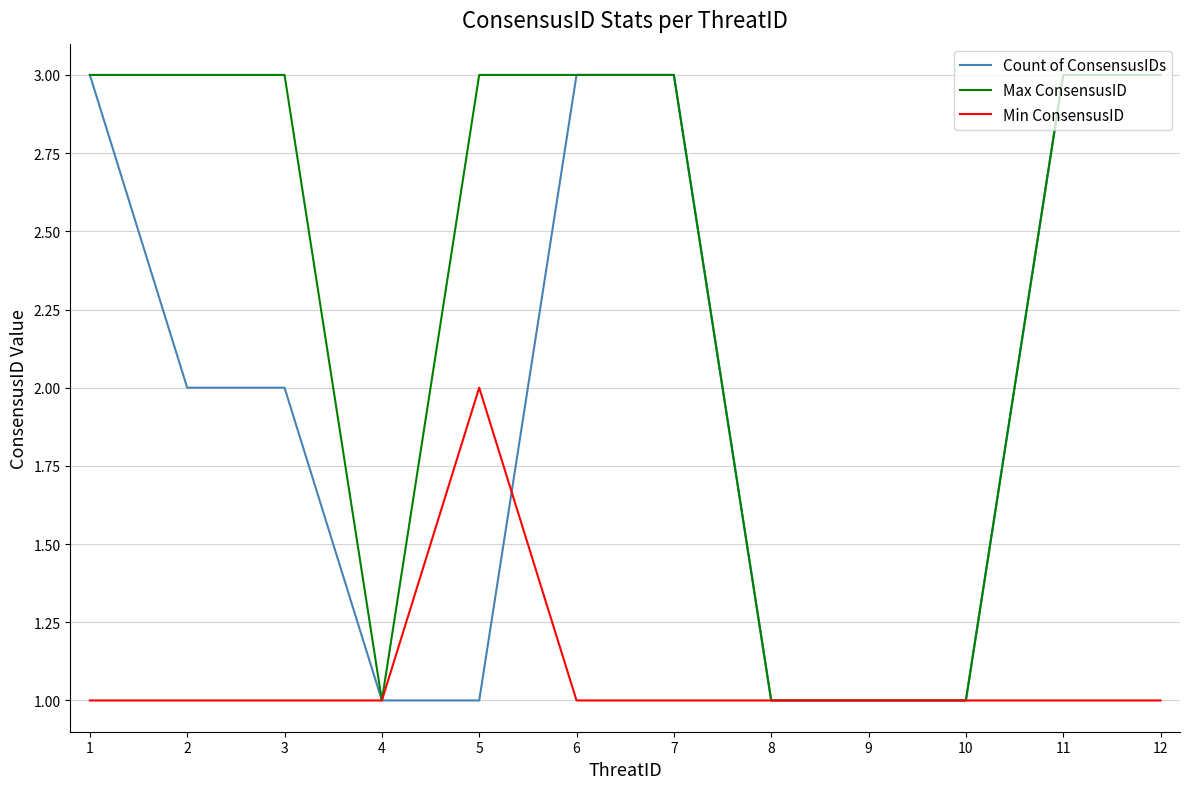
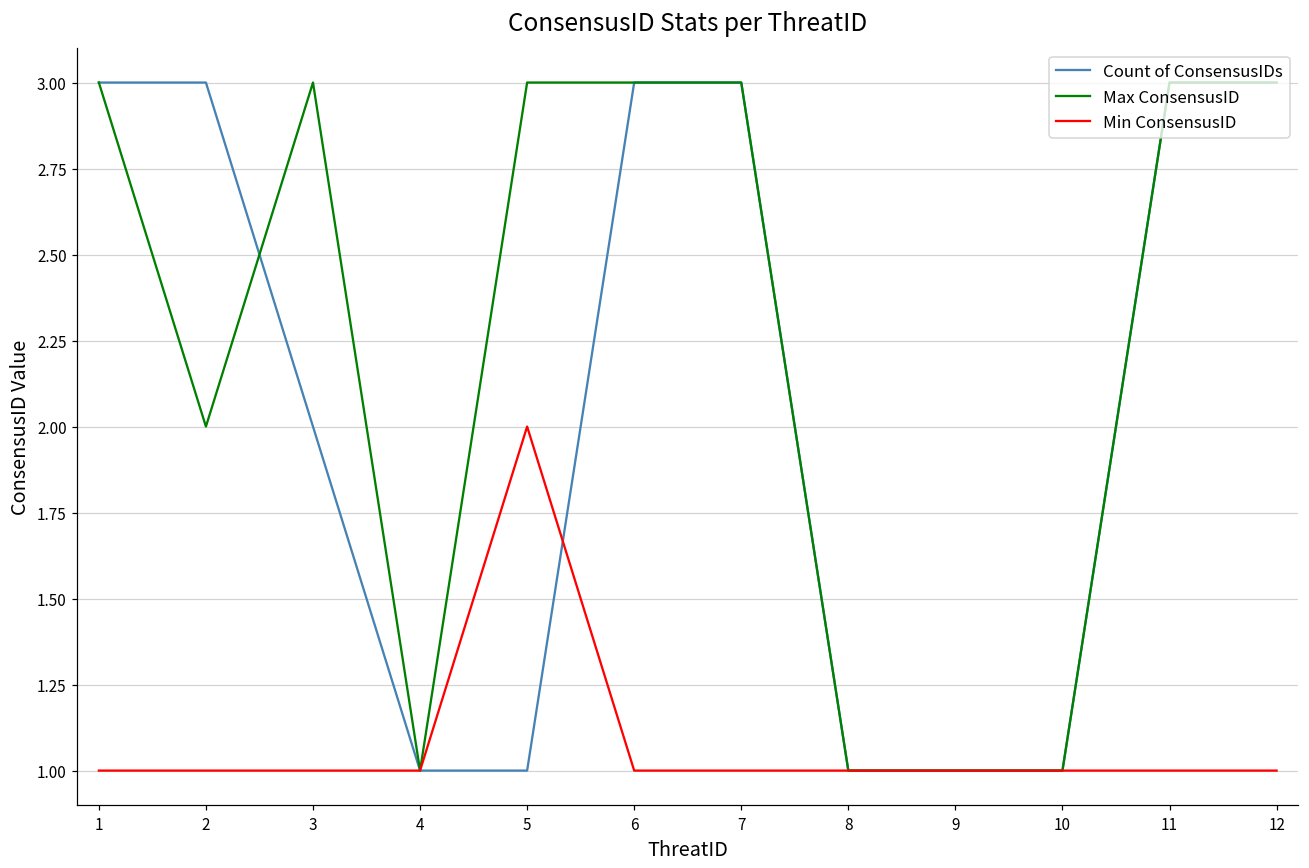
Count of ConsensusIDs, 2: 2 -> 3
Max ConsensusID, 2: 3 -> 2
